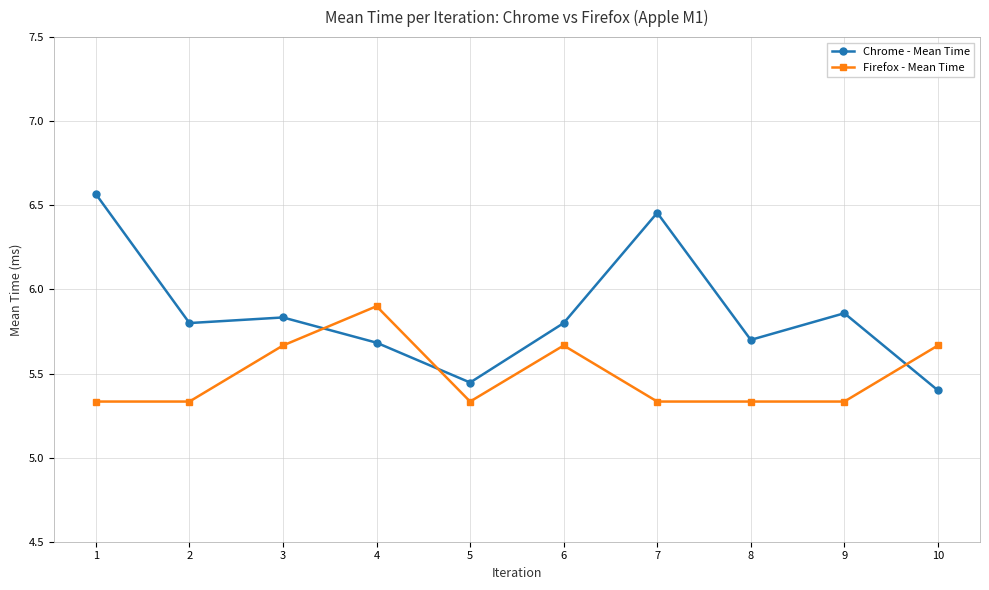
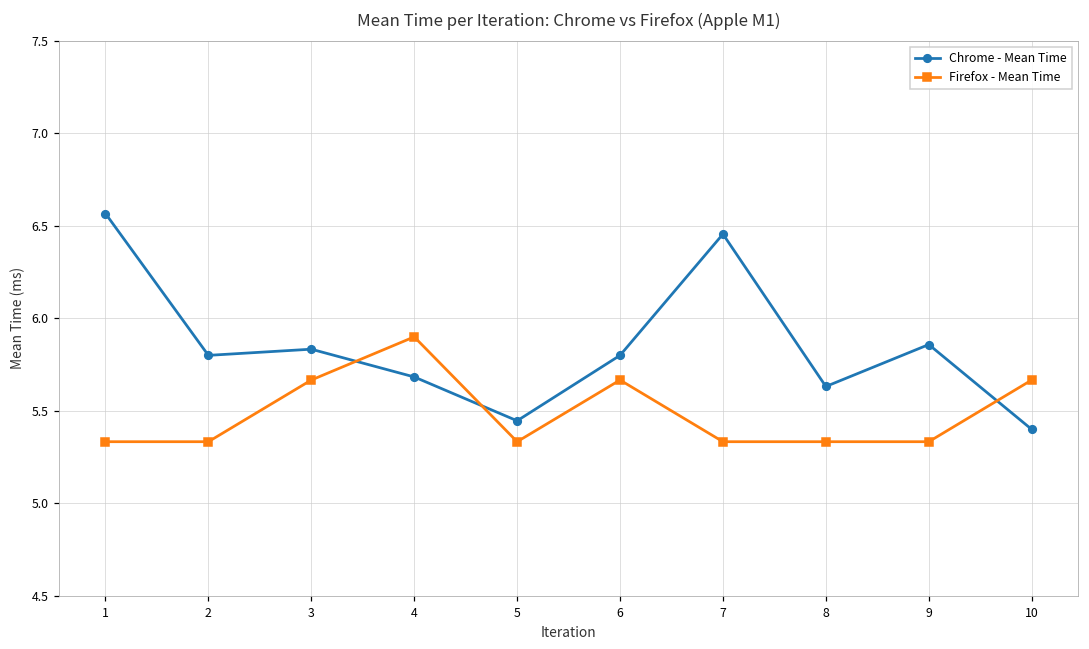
Chrome - Mean Time, 8: 5.70 -> 5.63
